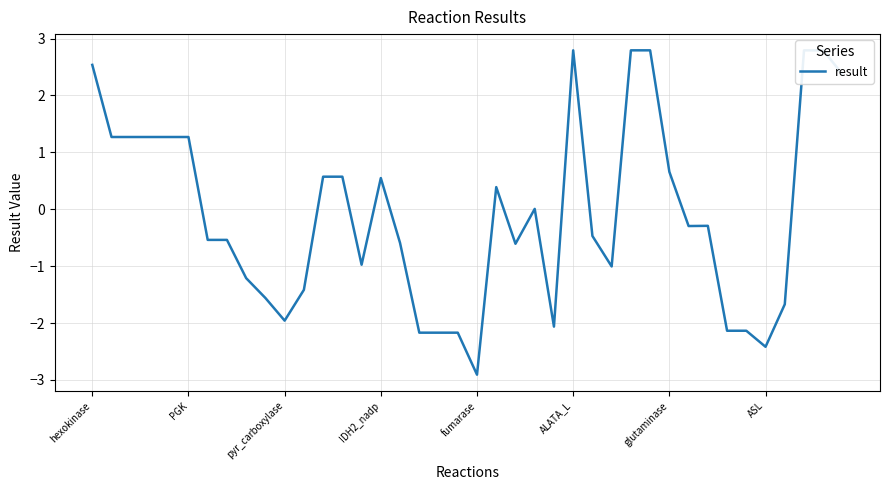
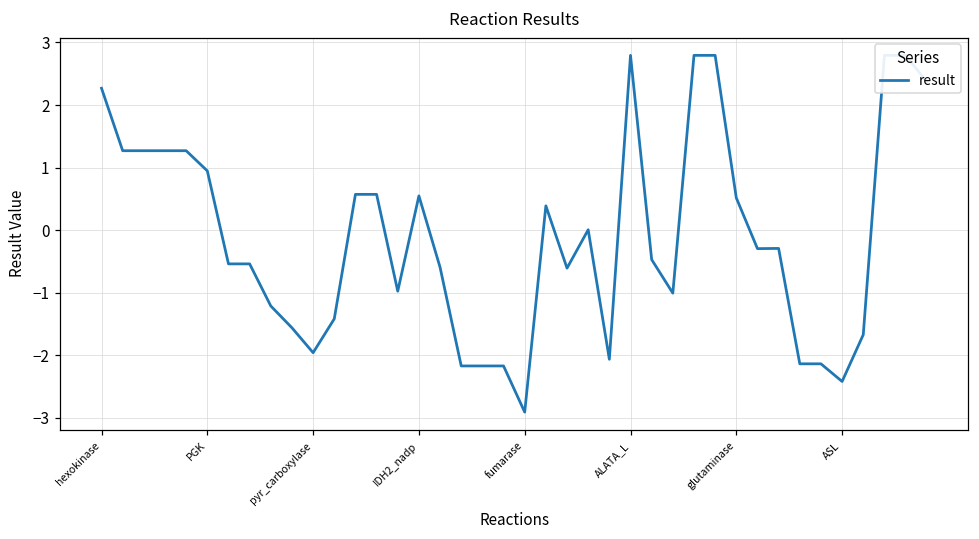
hexokinase: 2.5 -> 2.3
PGK: 1.3 -> 0.9
glutaminase: 0.7 -> 0.5
